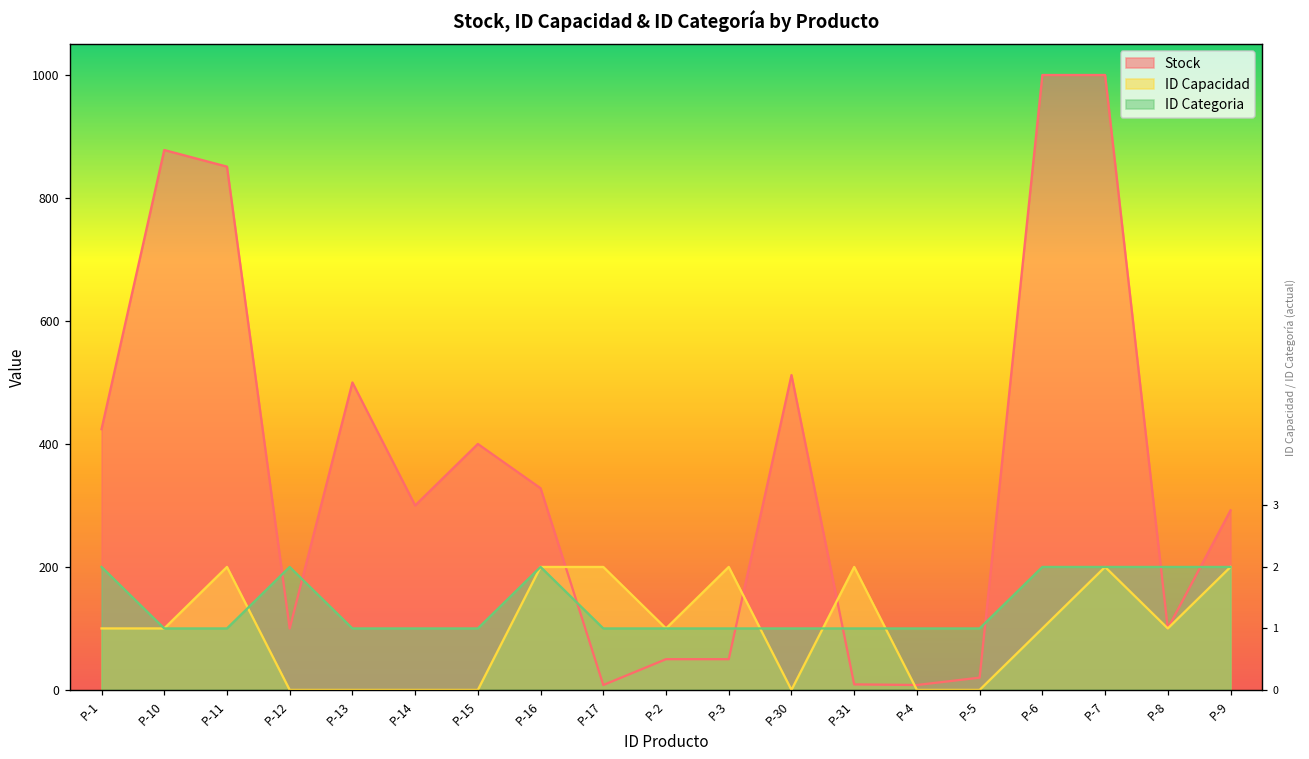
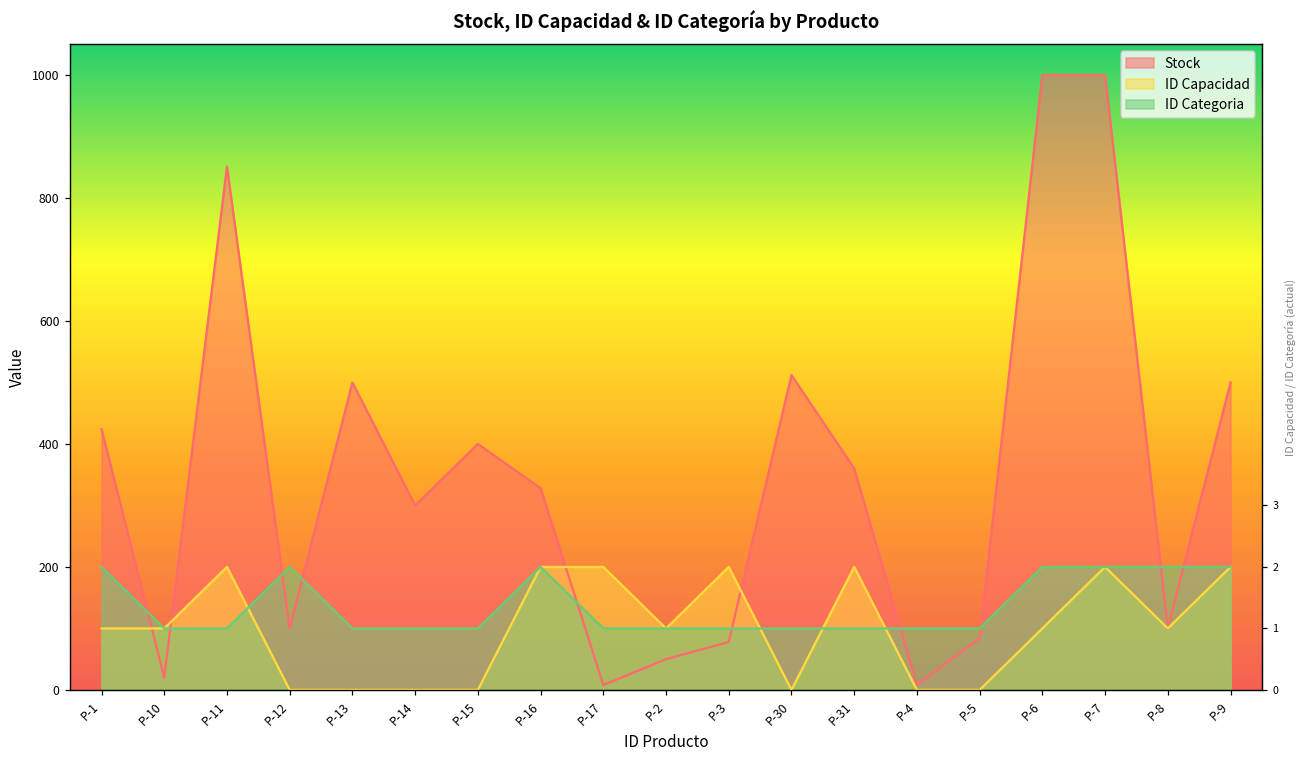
Stock, P-10: 880 -> 20
Stock, P-3: 50 -> 80
Stock, P-31: 10 -> 360
Stock, P-5: 20 -> 80
Stock, P-9: 290 -> 500
